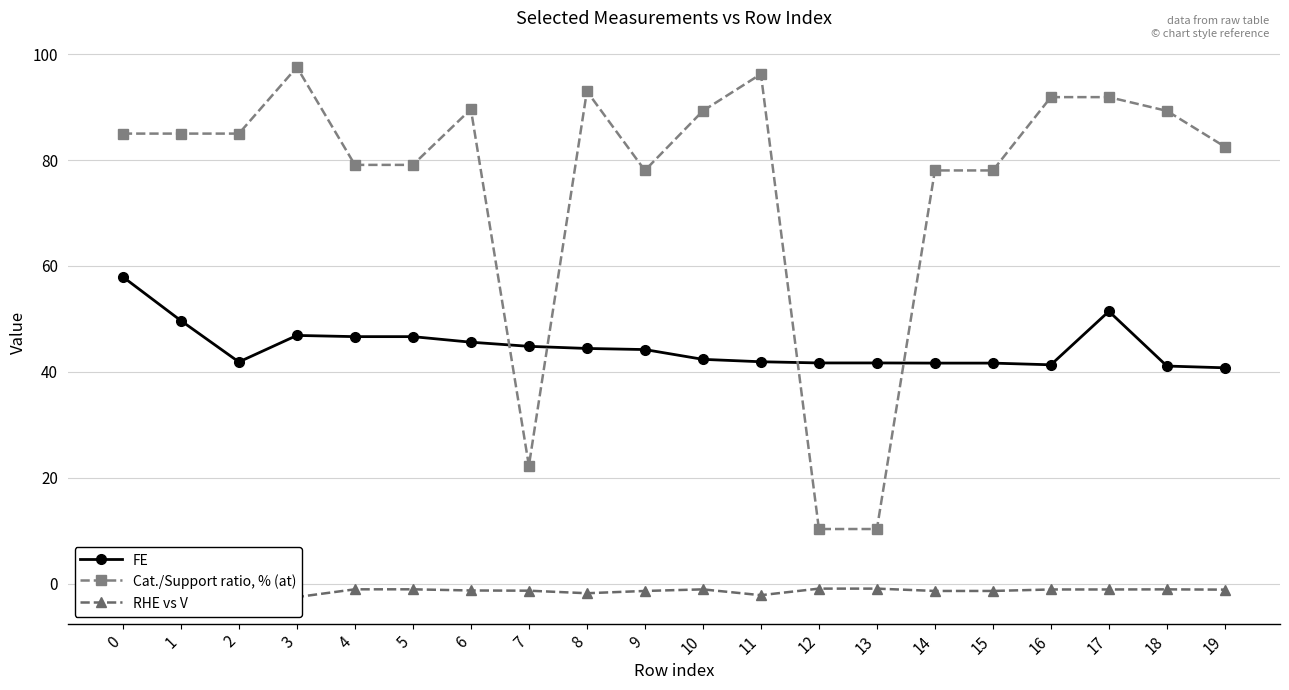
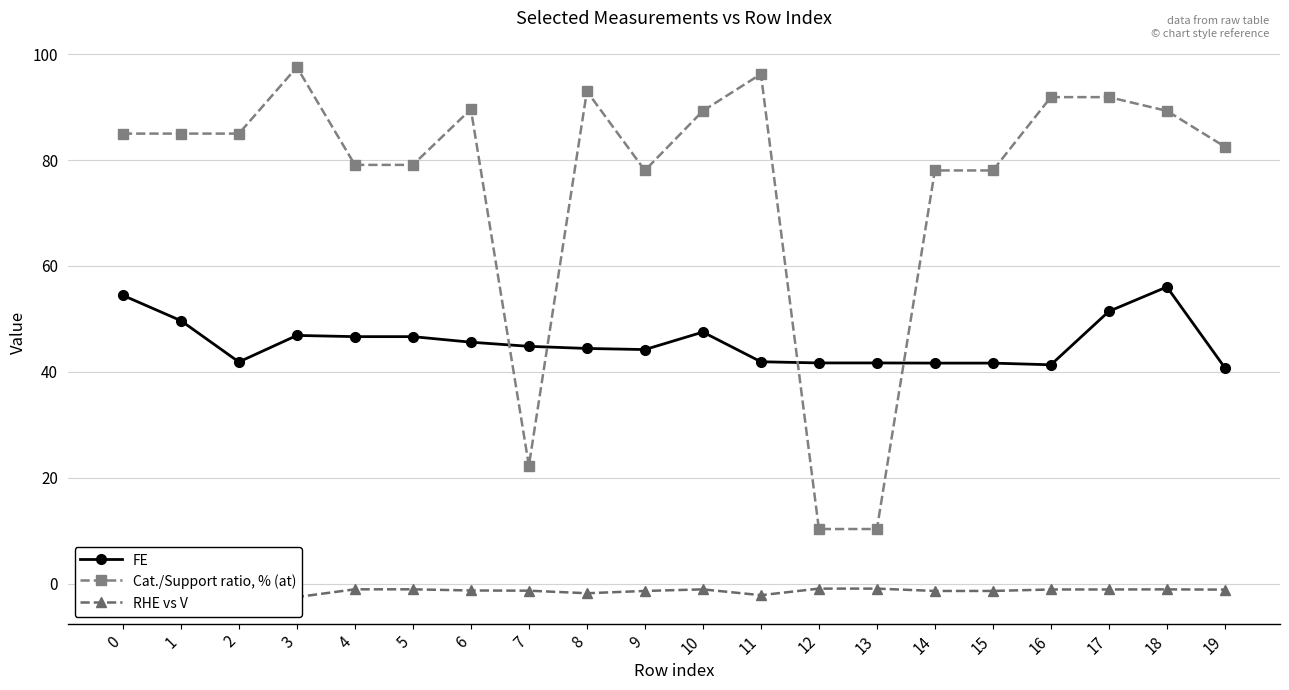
FE, 0: 58 -> 54
FE, 10: 42 -> 48
FE, 18: 41 -> 56
